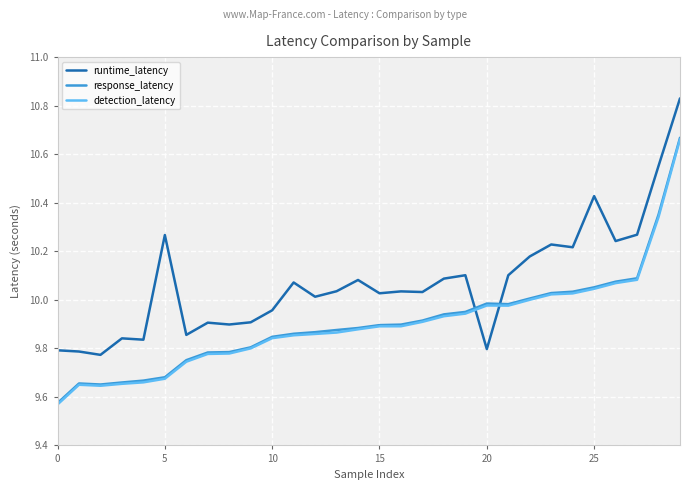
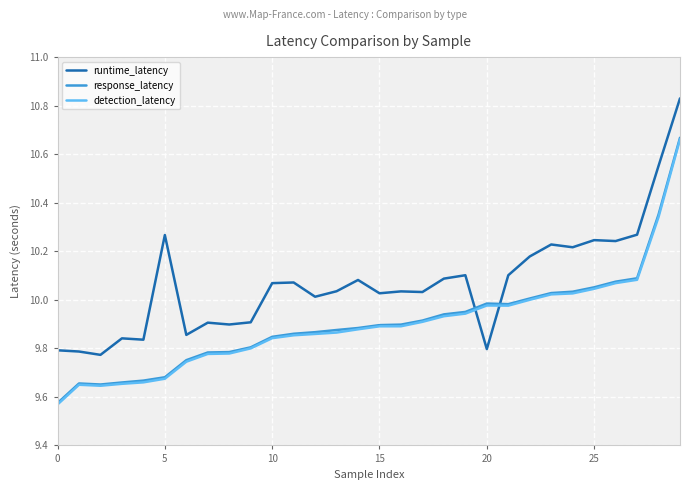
runtime_latency, 10: 9.96 -> 10.07
runtime_latency, 25: 10.43 -> 10.25
